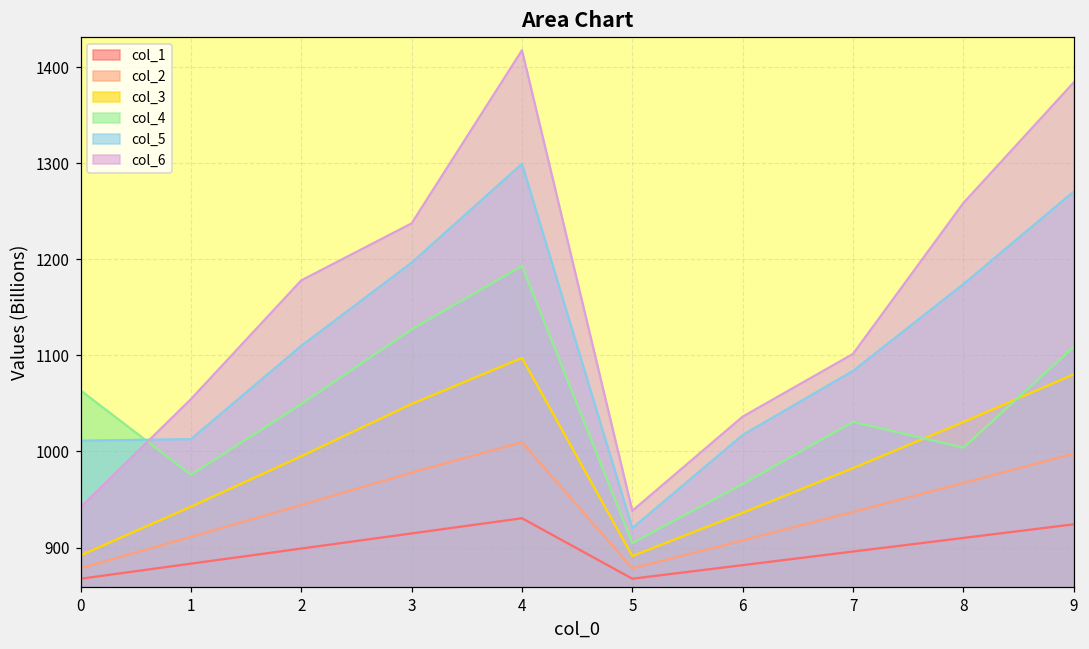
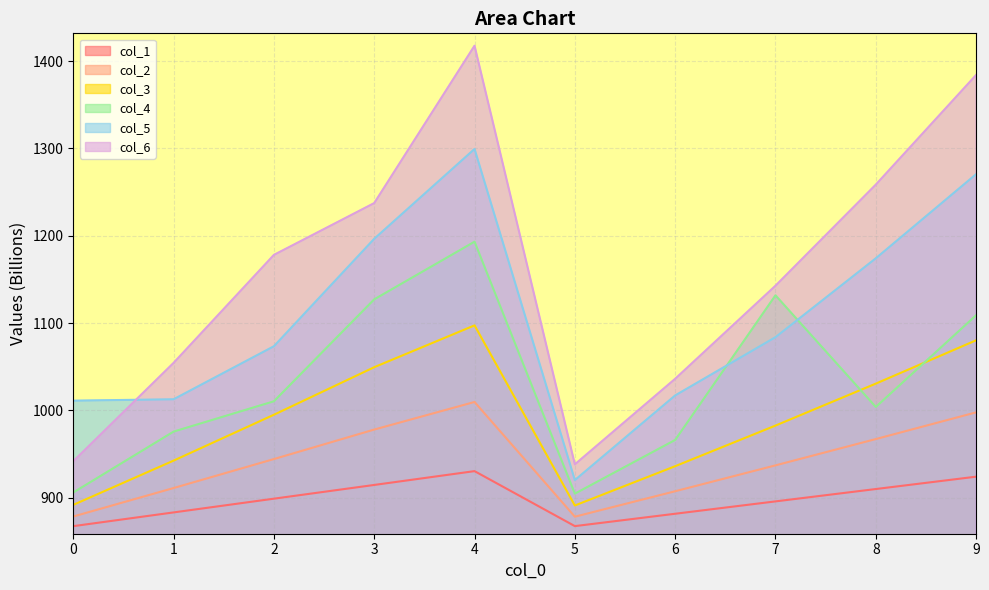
col_4, 0: 1060 -> 910
col_4, 2: 1050 -> 1010
col_5, 2: 1110 -> 1070
col_4, 7: 1030 -> 1130
col_6, 7: 1100 -> 1140
